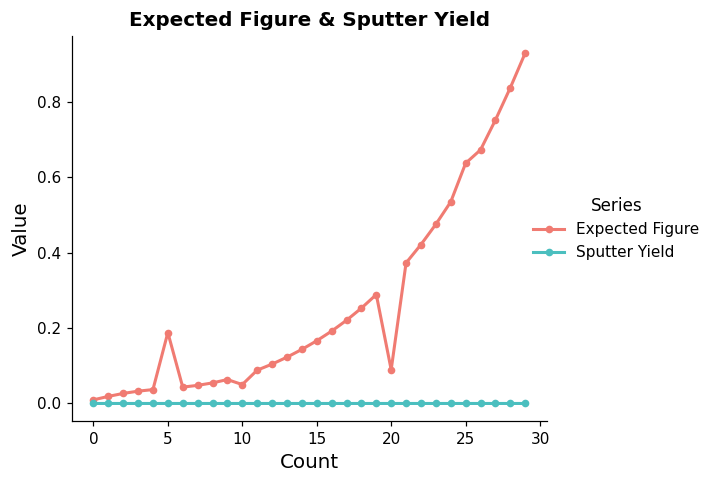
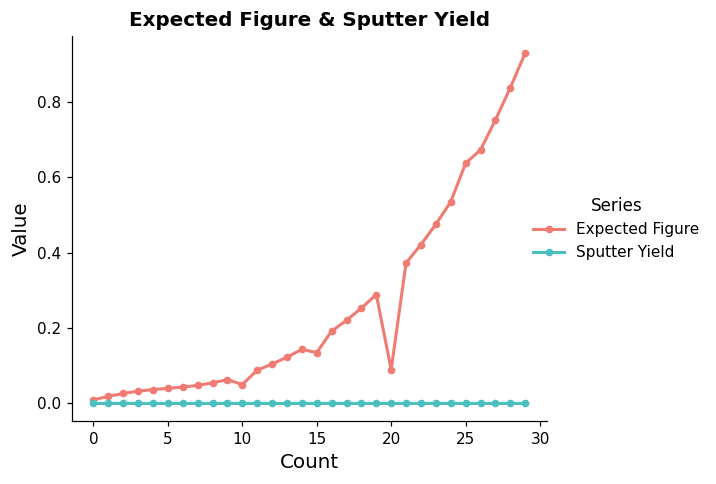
Expected Figure, 5: 0.19 -> 0.04
Expected Figure, 15: 0.17 -> 0.14
